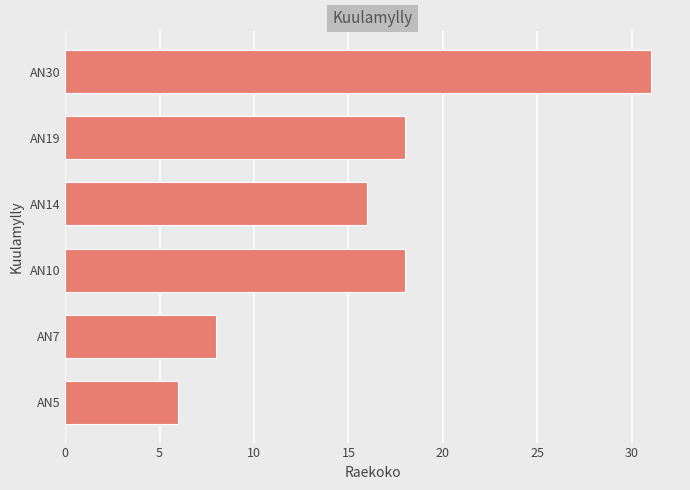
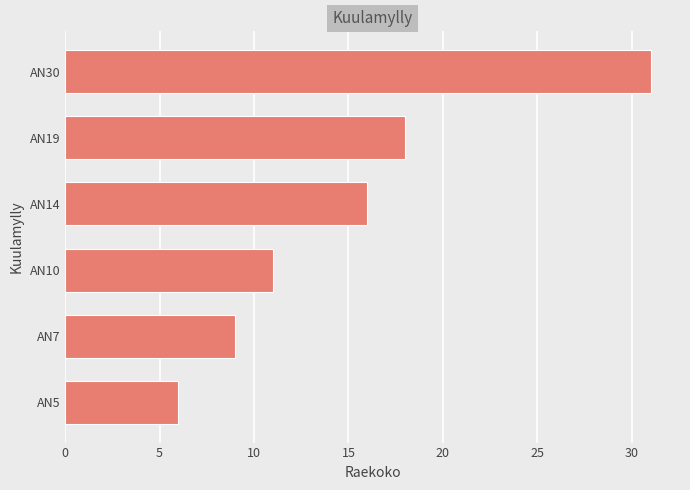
AN10: 18 -> 11
AN7: 8 -> 9
